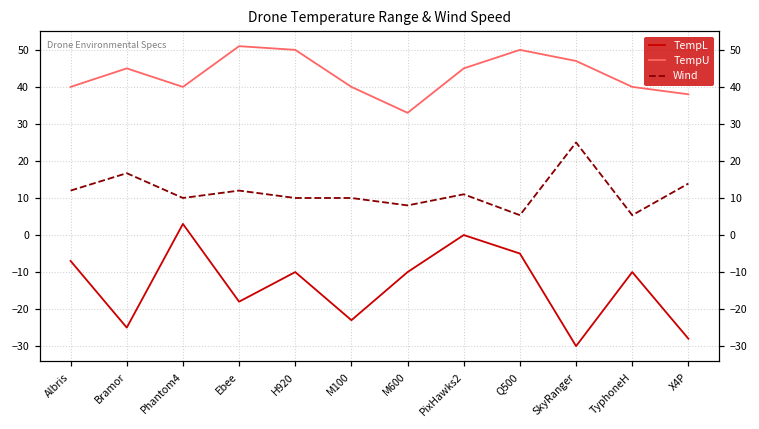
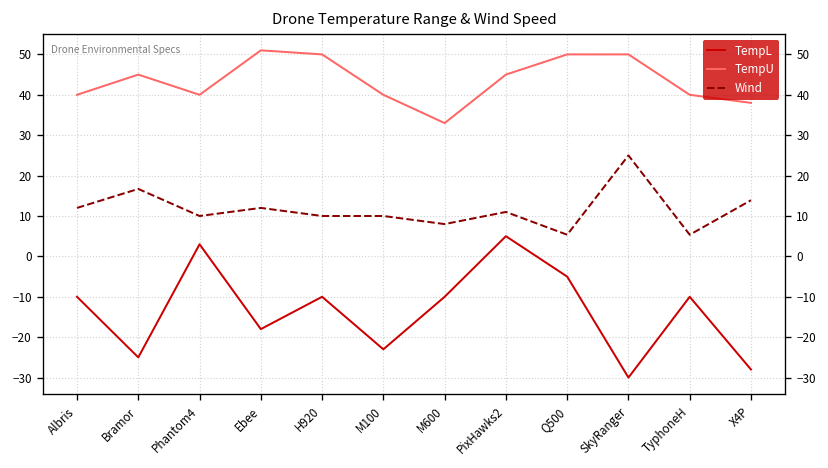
TempL, Albris: -7 -> -10
TempL, PixHawks2: 0 -> 5
TempU, SkyRanger: 47 -> 50
